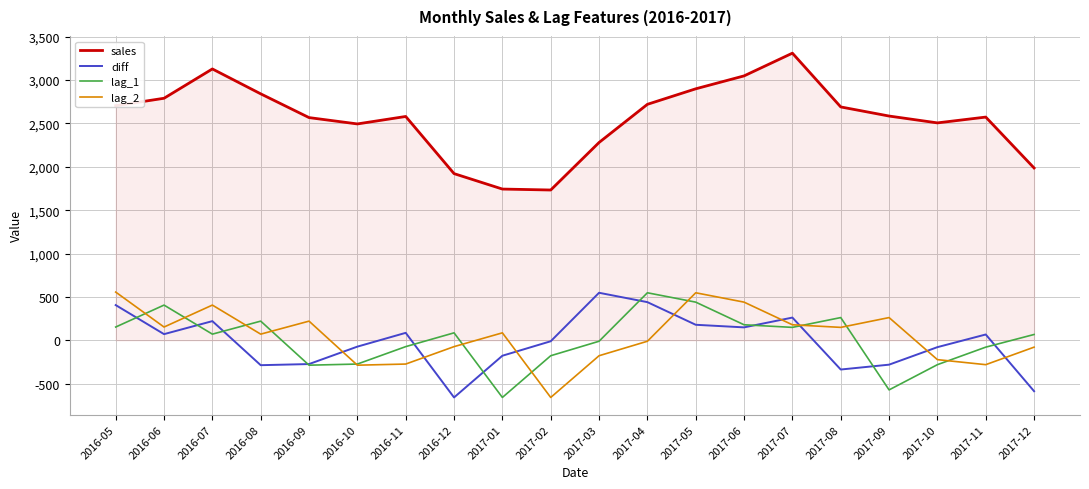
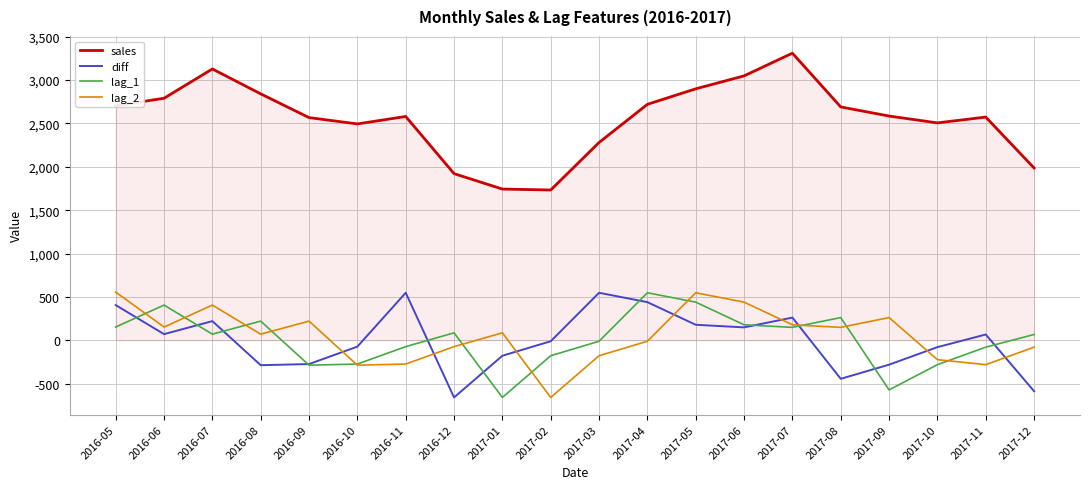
diff, 2016-11: 100 -> 500
diff, 2017-08: -300 -> -400
